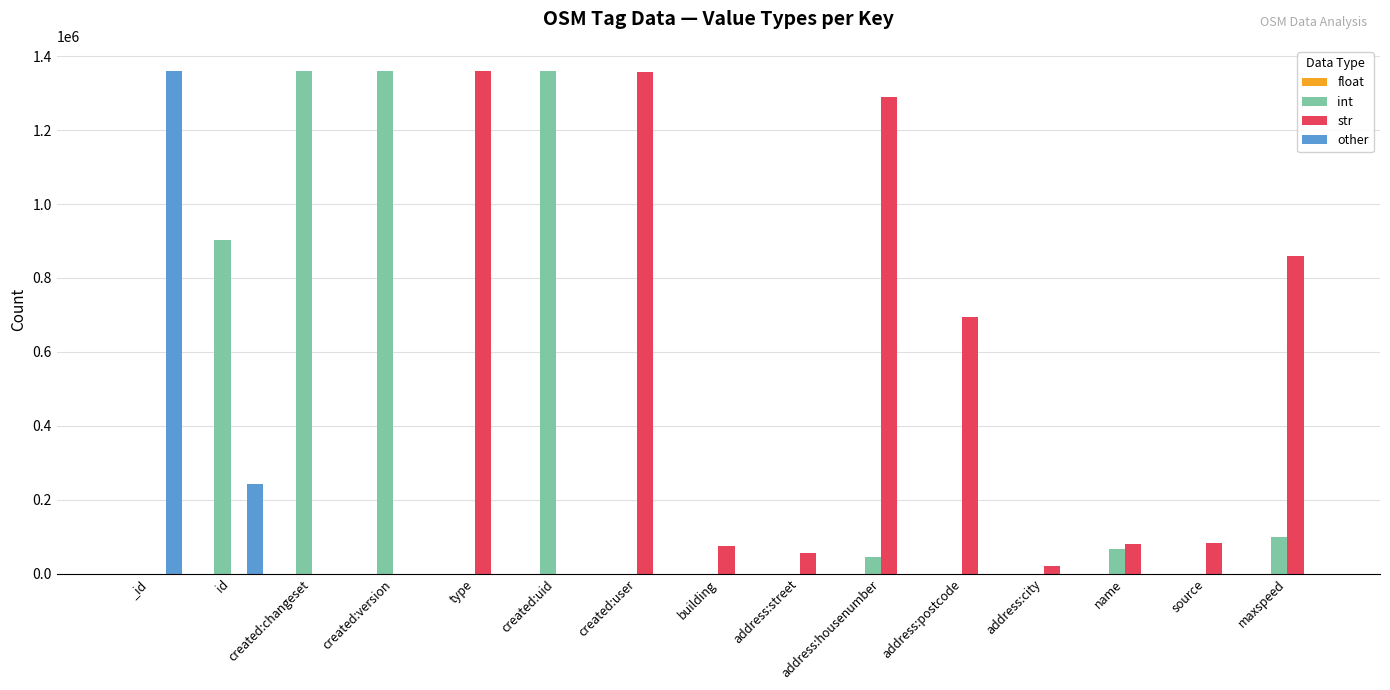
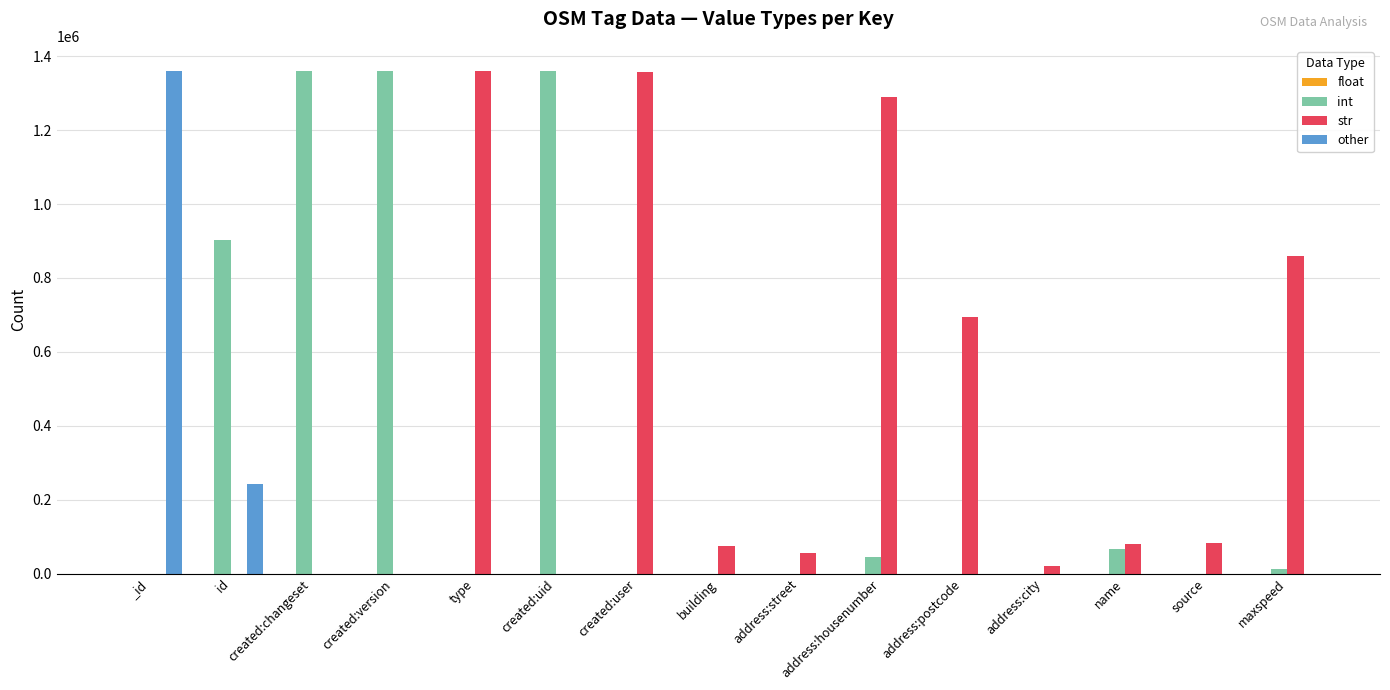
int, maxspeed: 100000 -> 10000
